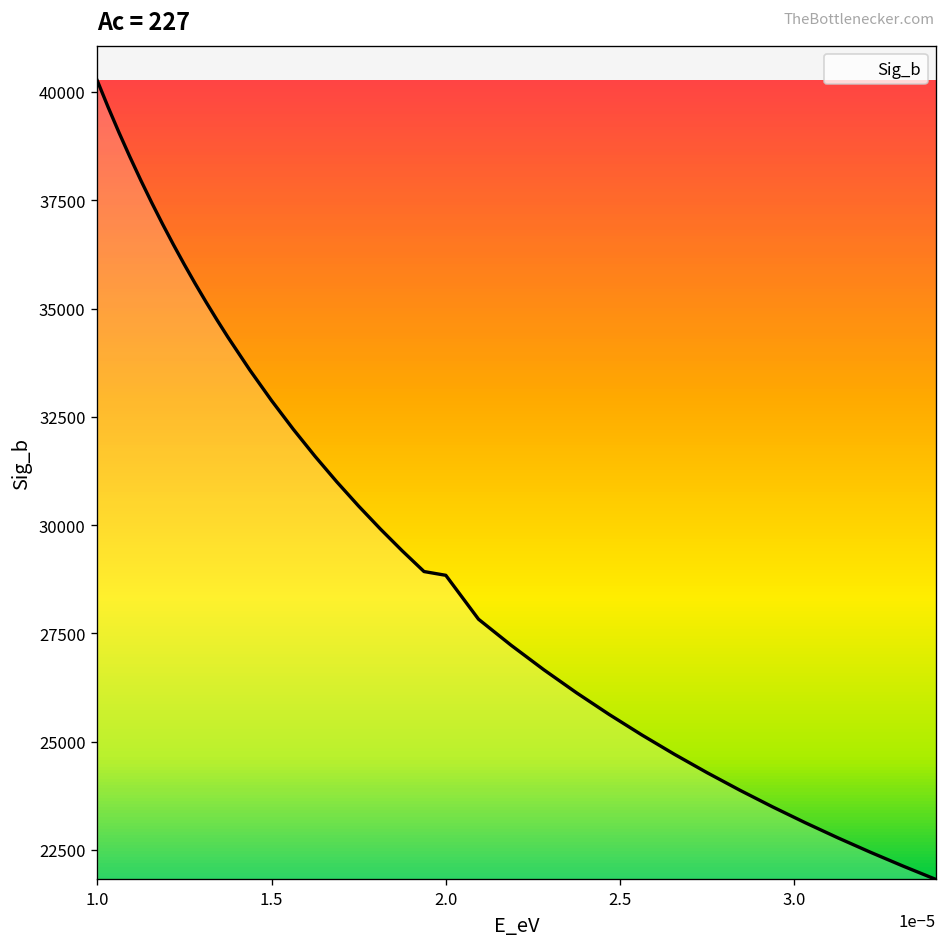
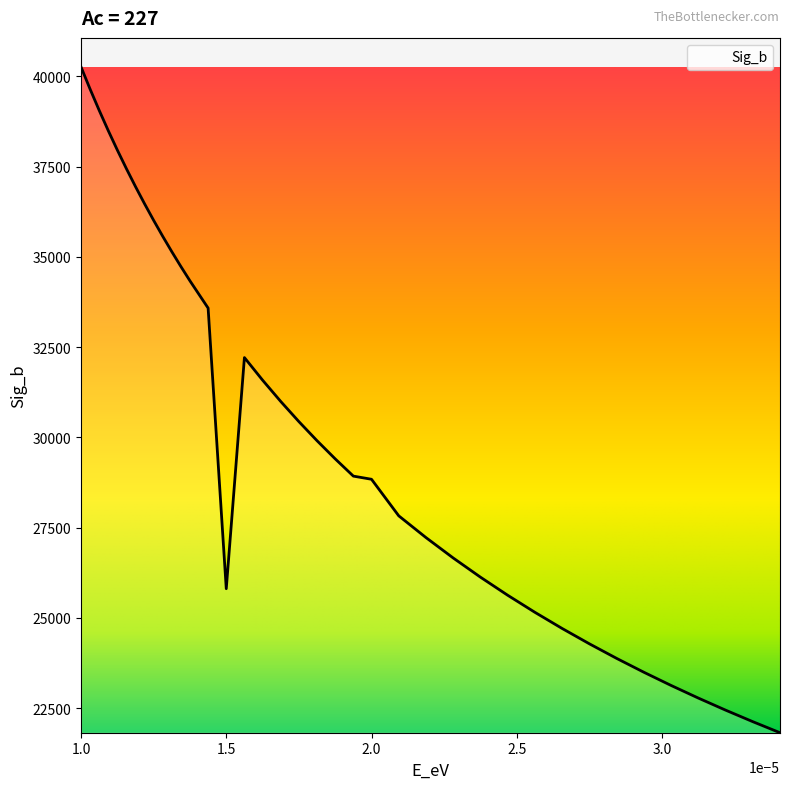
1.5: 32900 -> 25800
